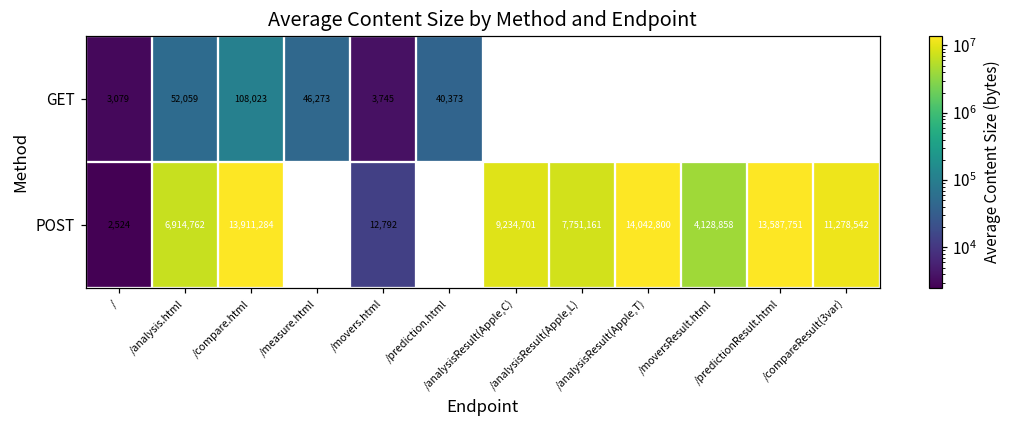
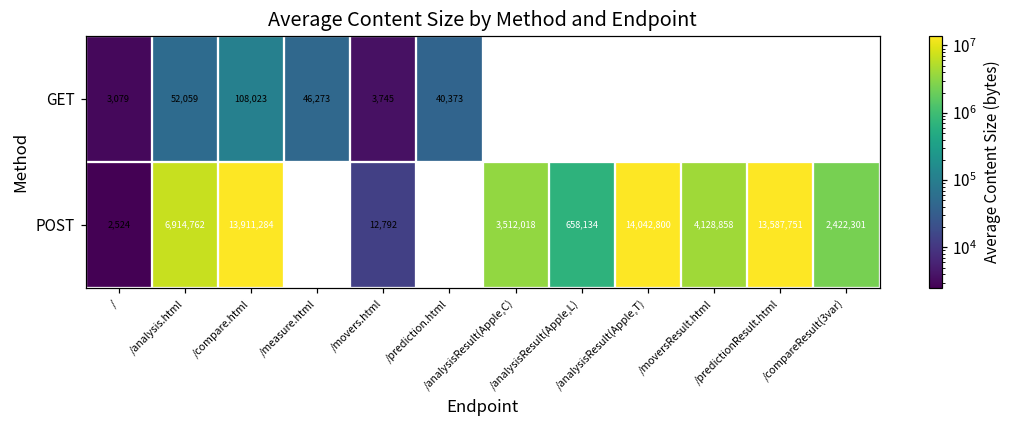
POST, /analysisResult(Apple,C): 9,234,701 -> 3,512,018
POST, /analysisResult(Apple,L): 7,751,161 -> 658,134
POST, /compareResult(3var): 11,278,542 -> 2,422,301
